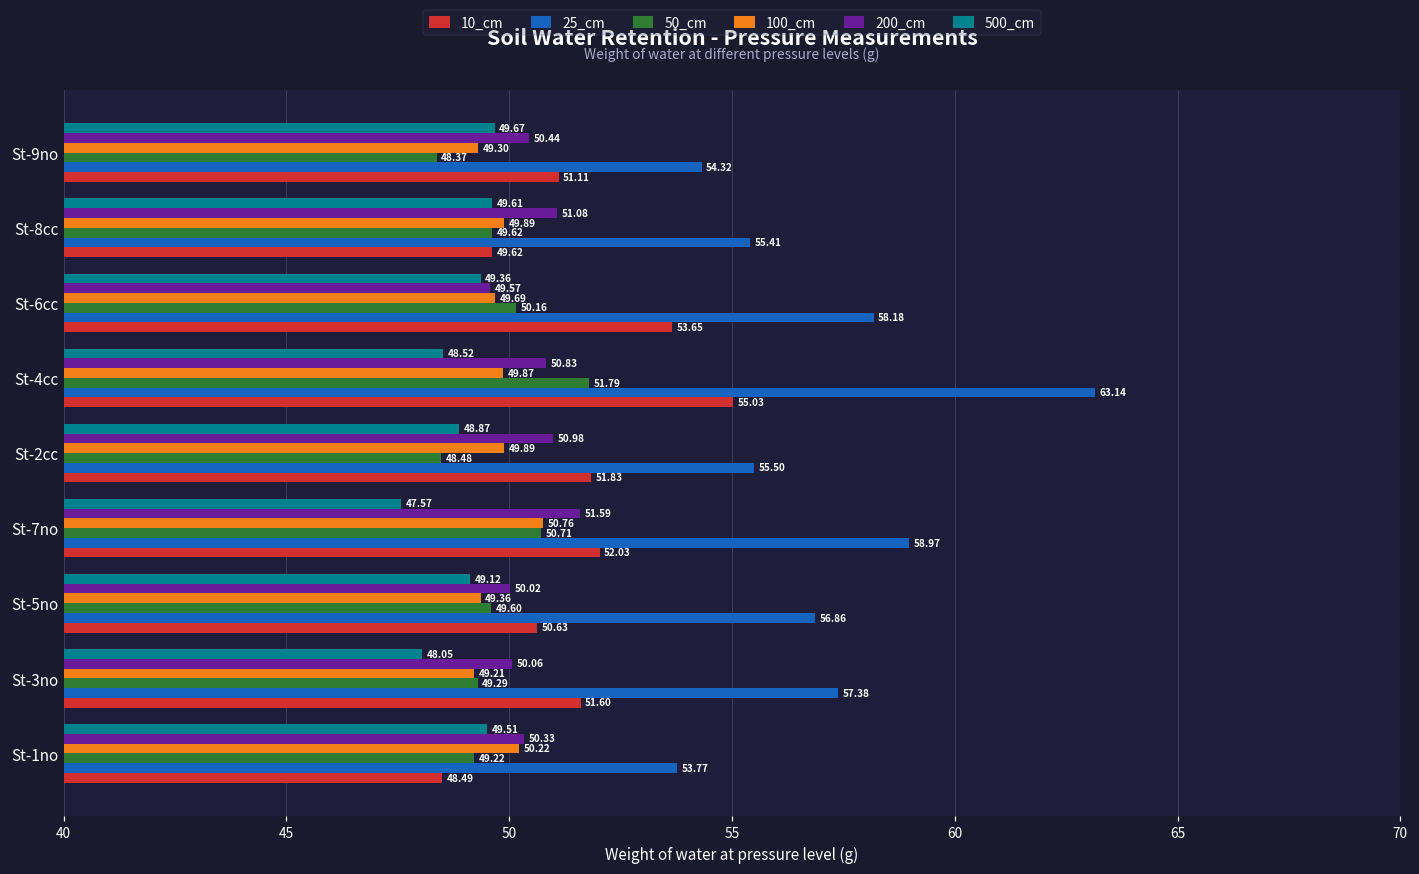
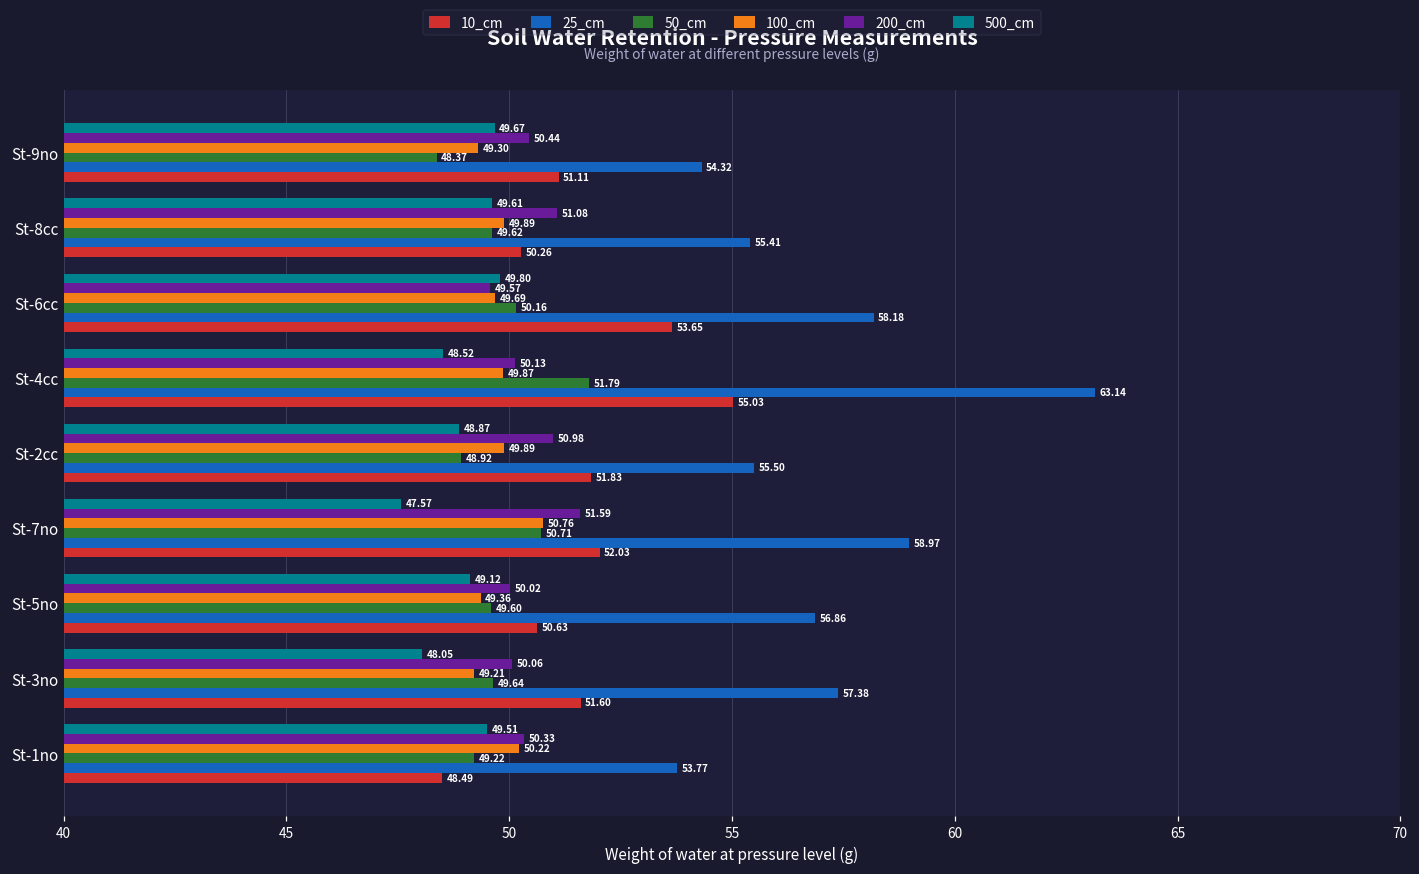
10_cm, St-8cc: 49.62 -> 50.26
500_cm, St-6cc: 49.36 -> 49.80
200_cm, St-4cc: 50.83 -> 50.13
50_cm, St-2cc: 48.48 -> 48.92
50_cm, St-3no: 49.29 -> 49.64
